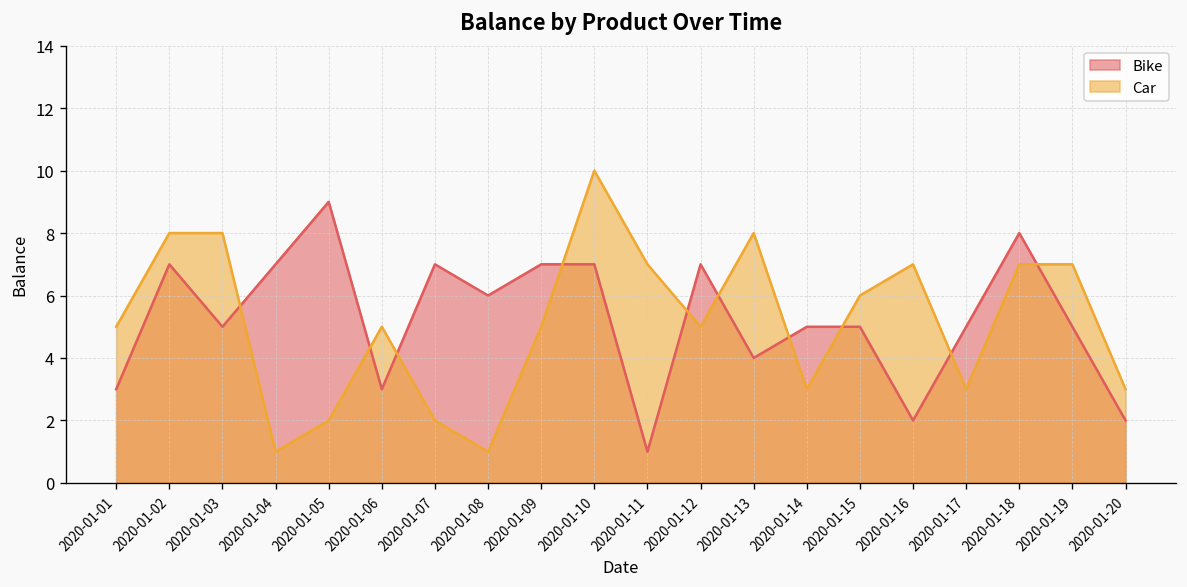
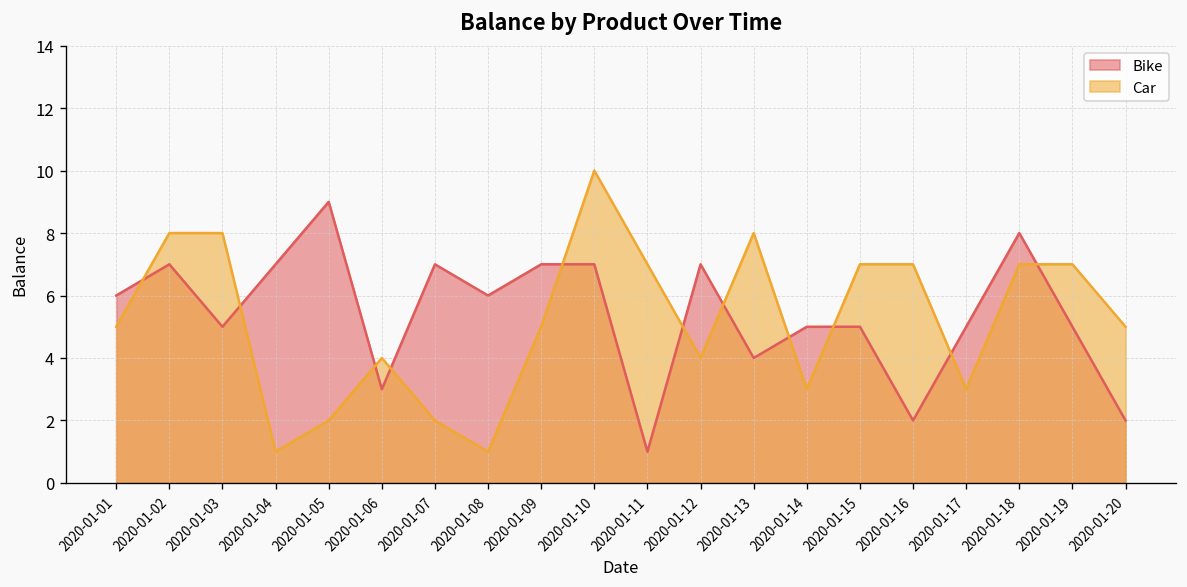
Bike, 2020-01-01: 3 -> 6
Car, 2020-01-06: 5 -> 4
Car, 2020-01-12: 5 -> 4
Car, 2020-01-15: 6 -> 7
Car, 2020-01-20: 3 -> 5
